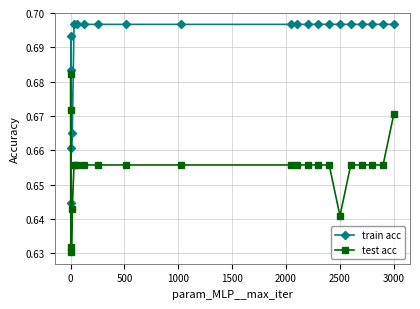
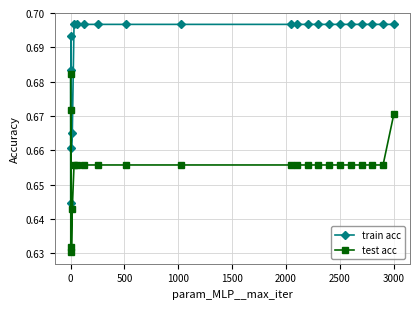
test acc, 2500: 0.641 -> 0.656
